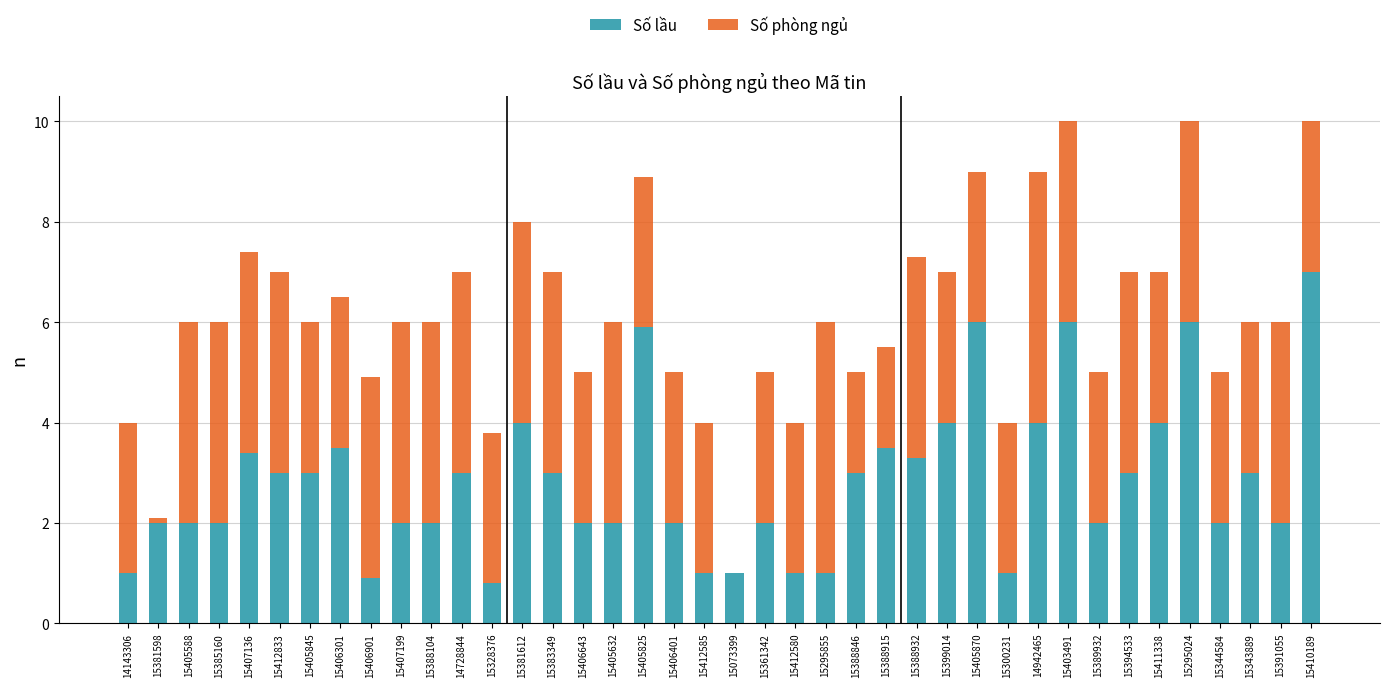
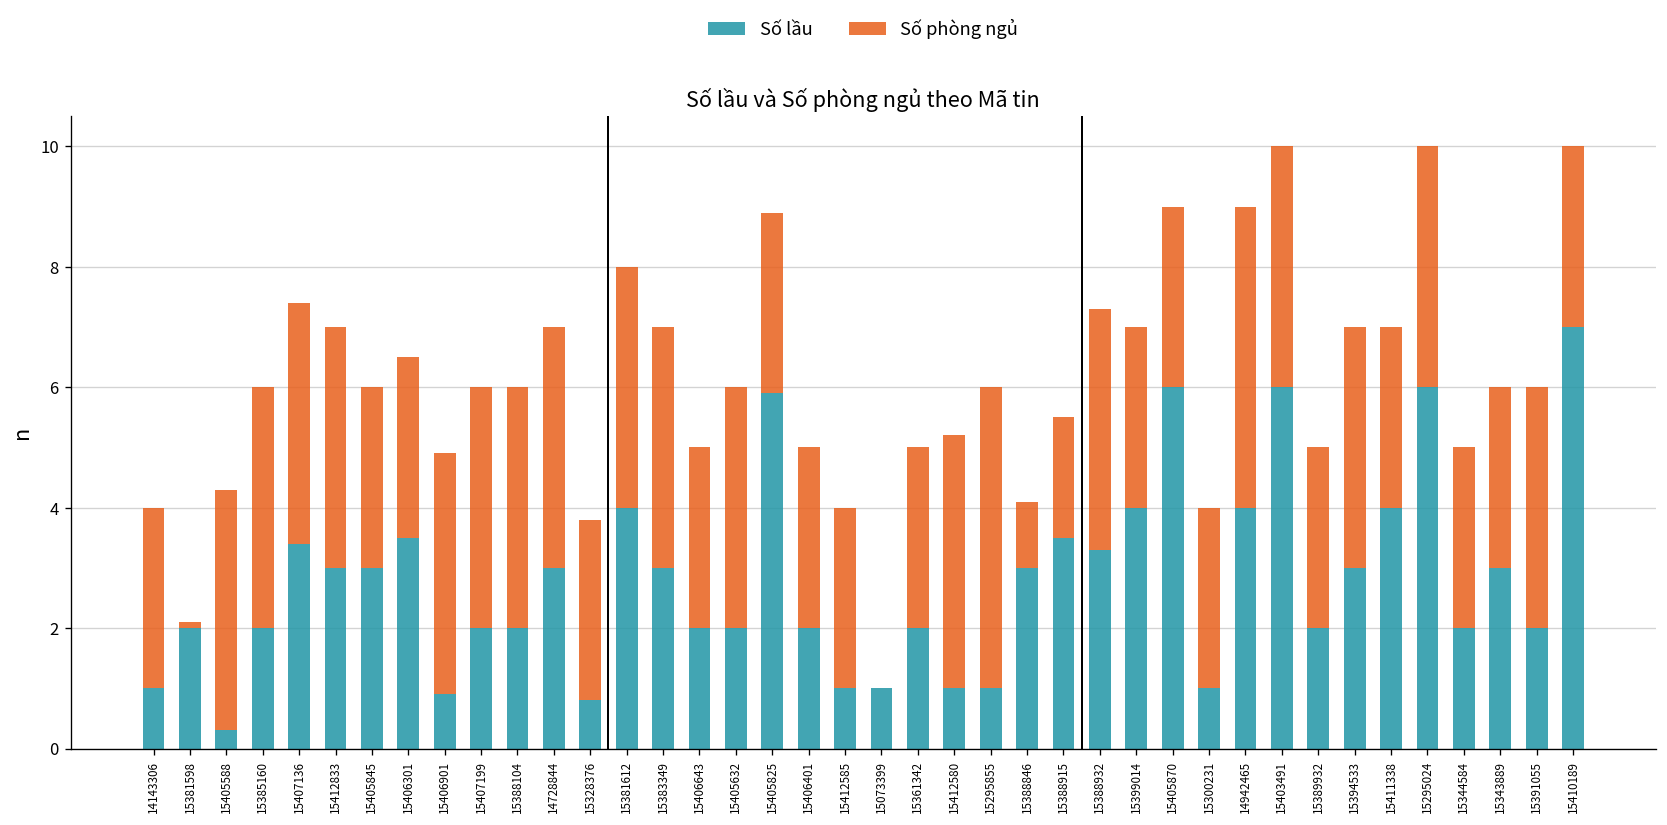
Số lầu, 15405588: 2.0 -> 0.3
Số phòng ngủ, 15412580: 3.0 -> 4.2
Số phòng ngủ, 15388846: 2.0 -> 1.1
